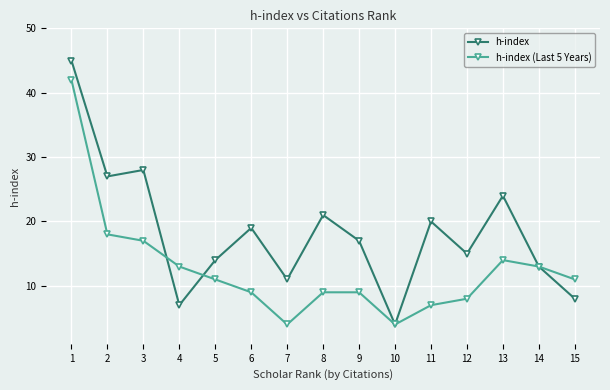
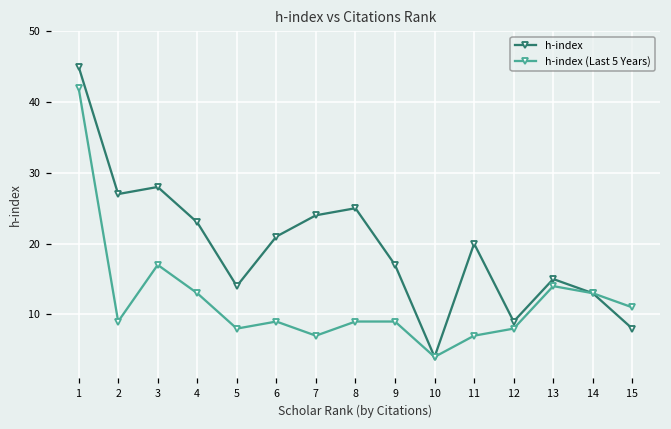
h-index (Last 5 Years), 2: 18 -> 9
h-index, 4: 7 -> 23
h-index (Last 5 Years), 5: 11 -> 8
h-index, 6: 19 -> 21
h-index, 7: 11 -> 24
h-index (Last 5 Years), 7: 4 -> 7
h-index, 8: 21 -> 25
h-index, 12: 15 -> 9
h-index, 13: 24 -> 15
